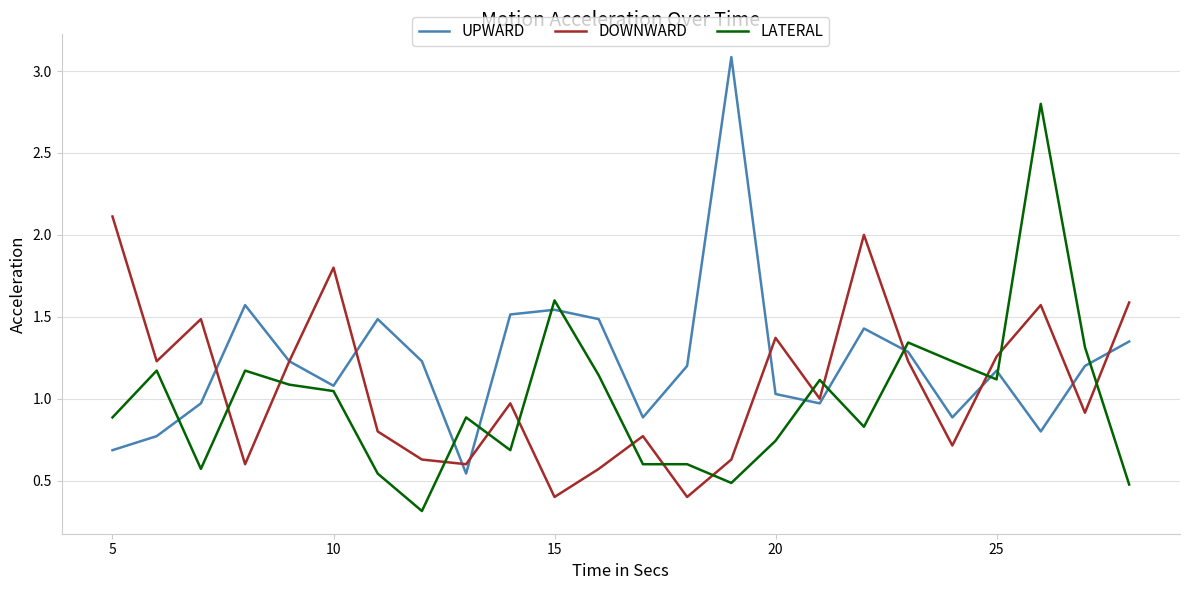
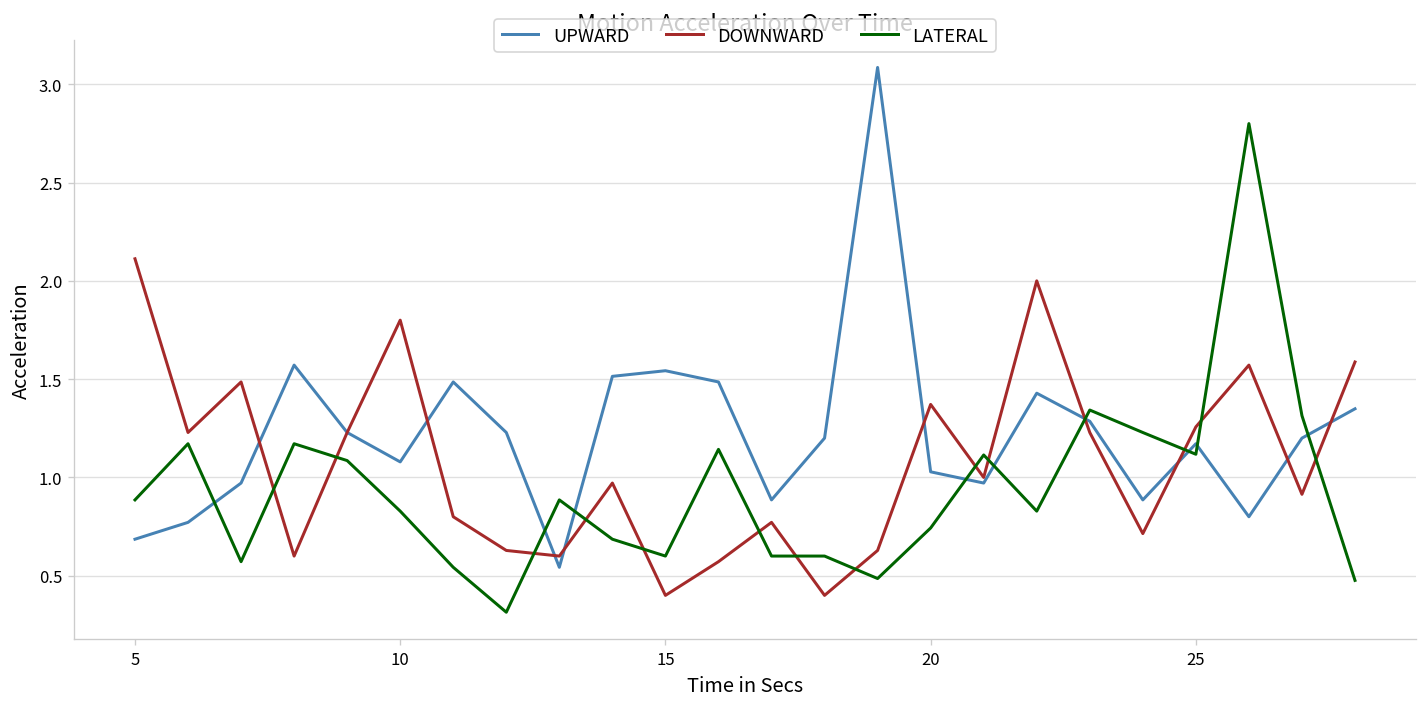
LATERAL, 10: 1.05 -> 0.83
LATERAL, 15: 1.6 -> 0.6
